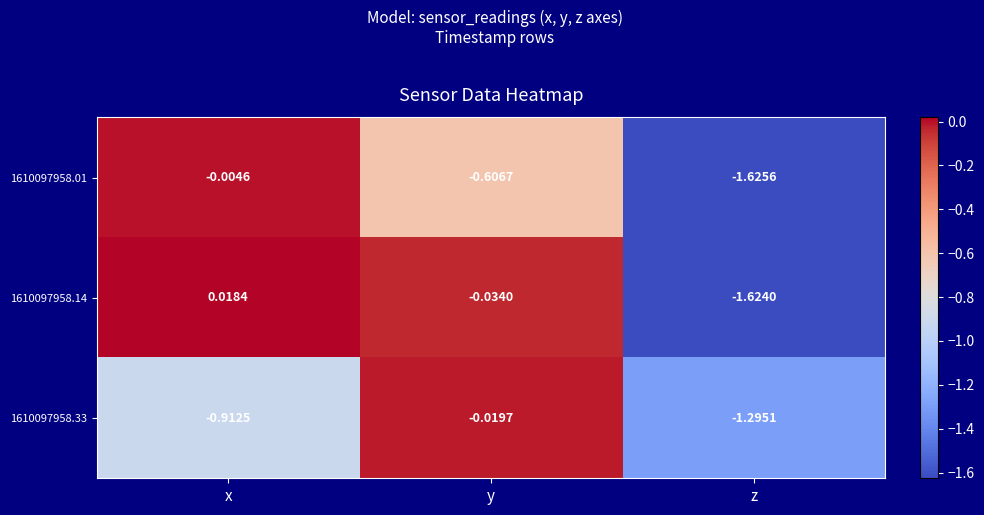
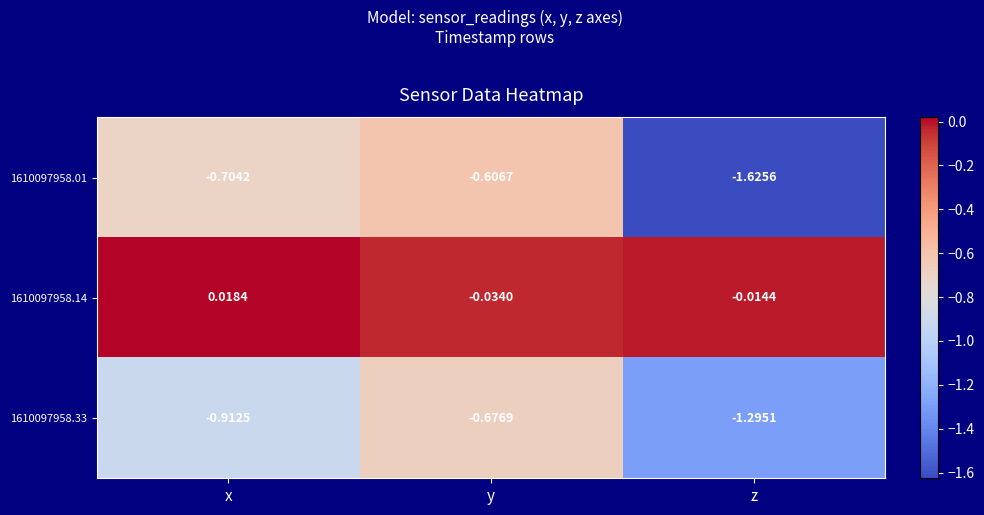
1610097958.01, x: -0.0046 -> -0.7042
1610097958.14, z: -1.6240 -> -0.0144
1610097958.33, y: -0.0197 -> -0.6769
